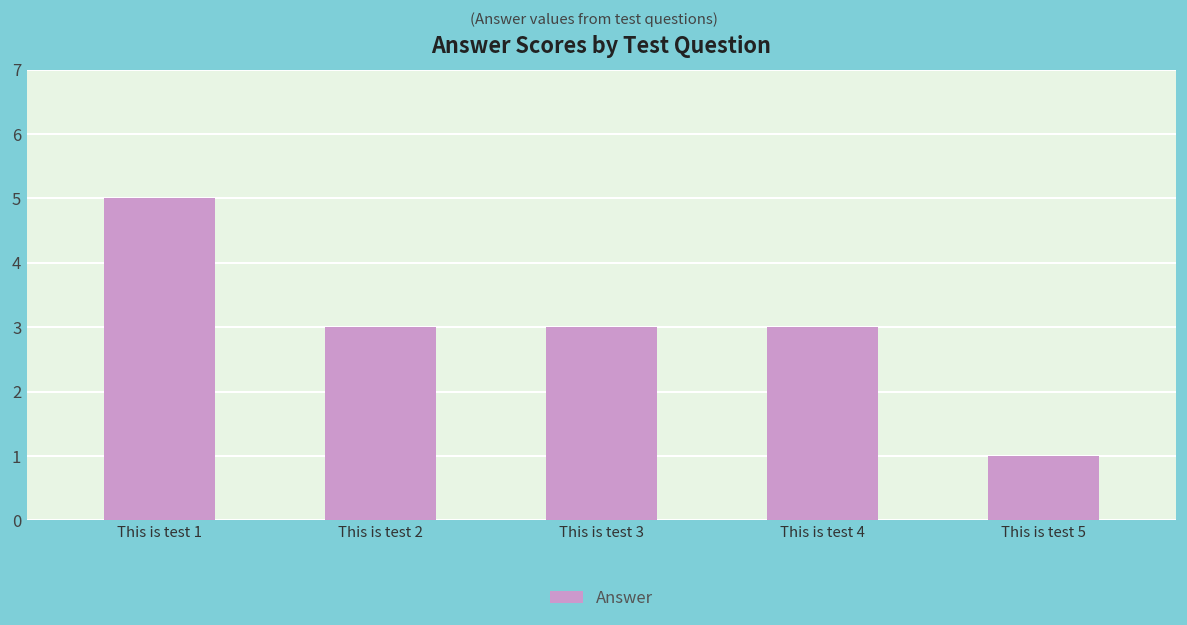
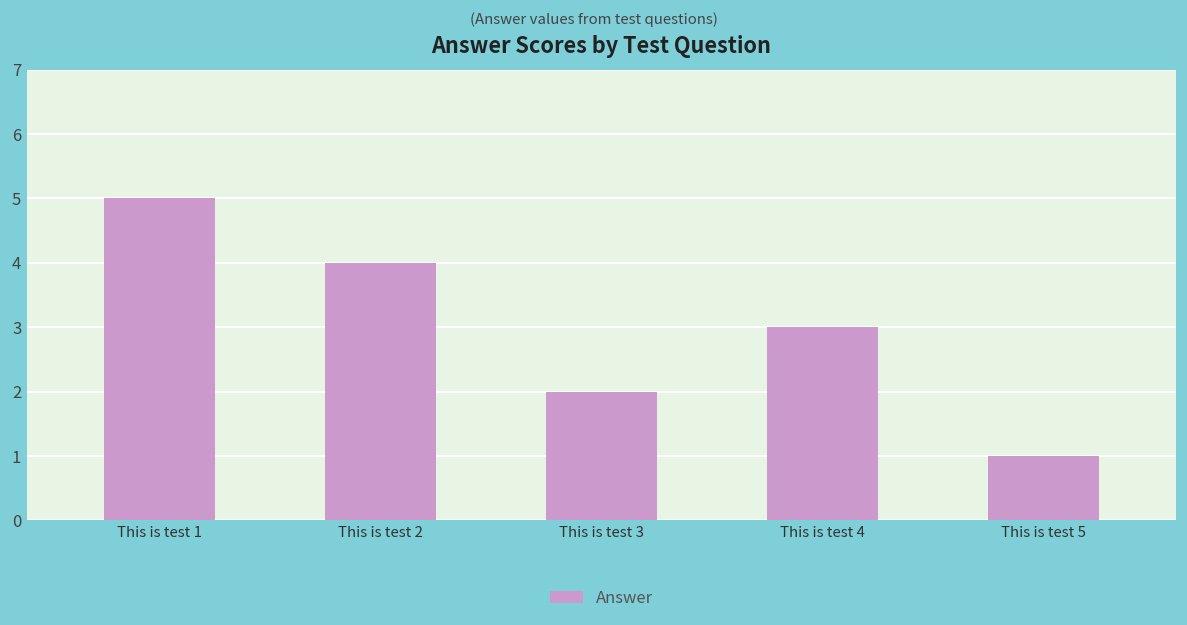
This is test 2: 3 -> 4
This is test 3: 3 -> 2
